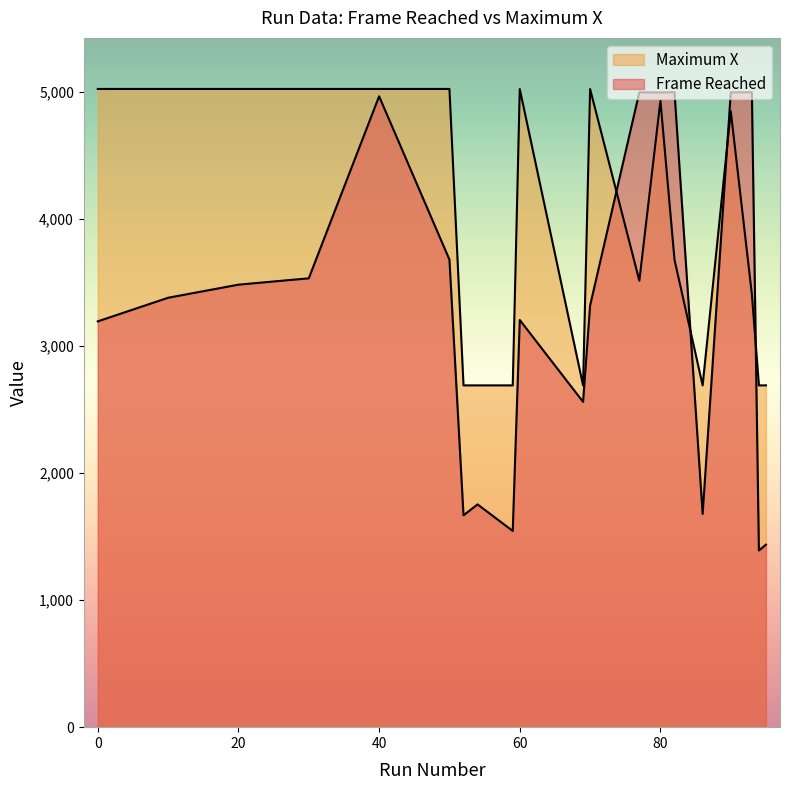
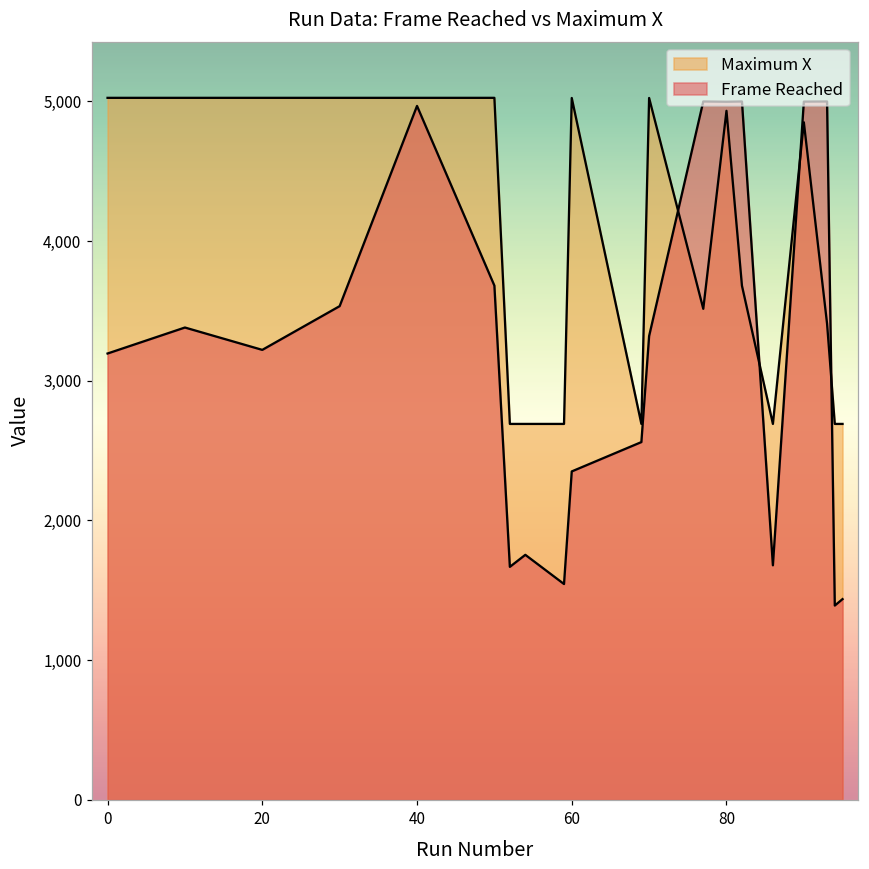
Frame Reached, 20: 3,480 -> 3,220
Frame Reached, 60: 3,210 -> 2,350
